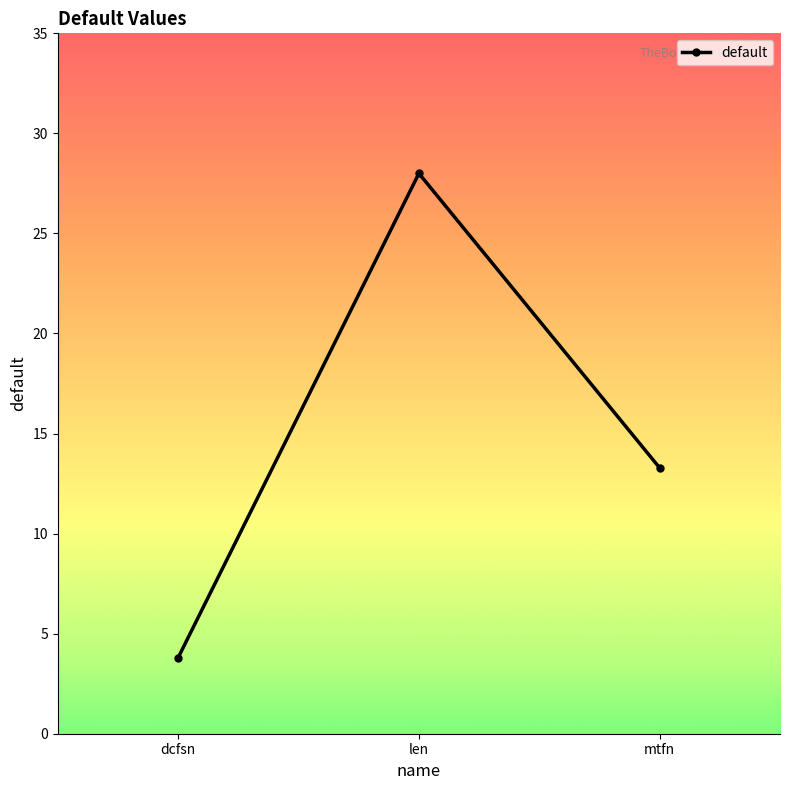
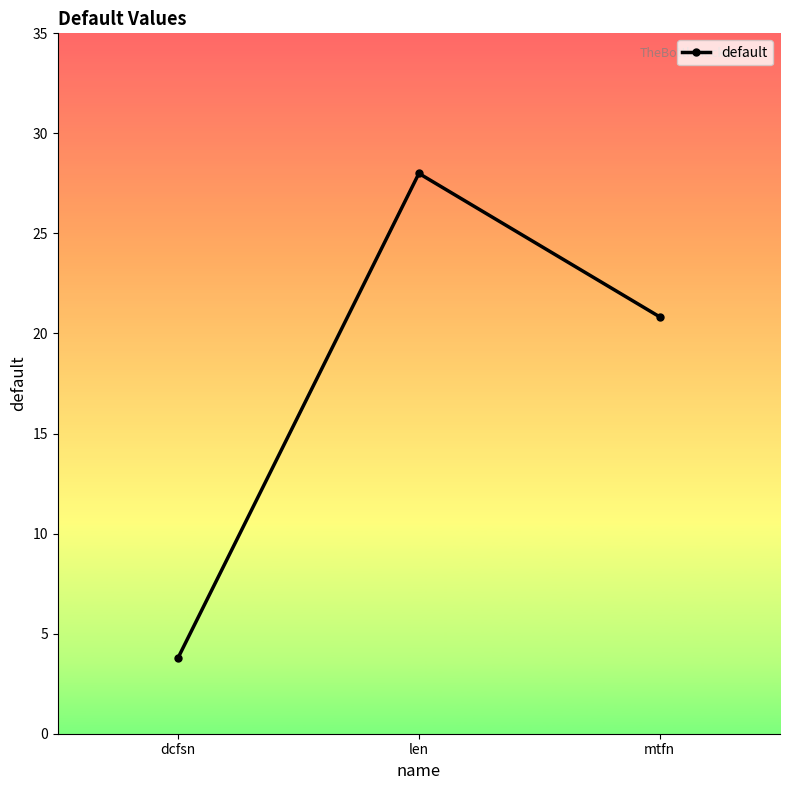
mtfn: 13.3 -> 20.8
